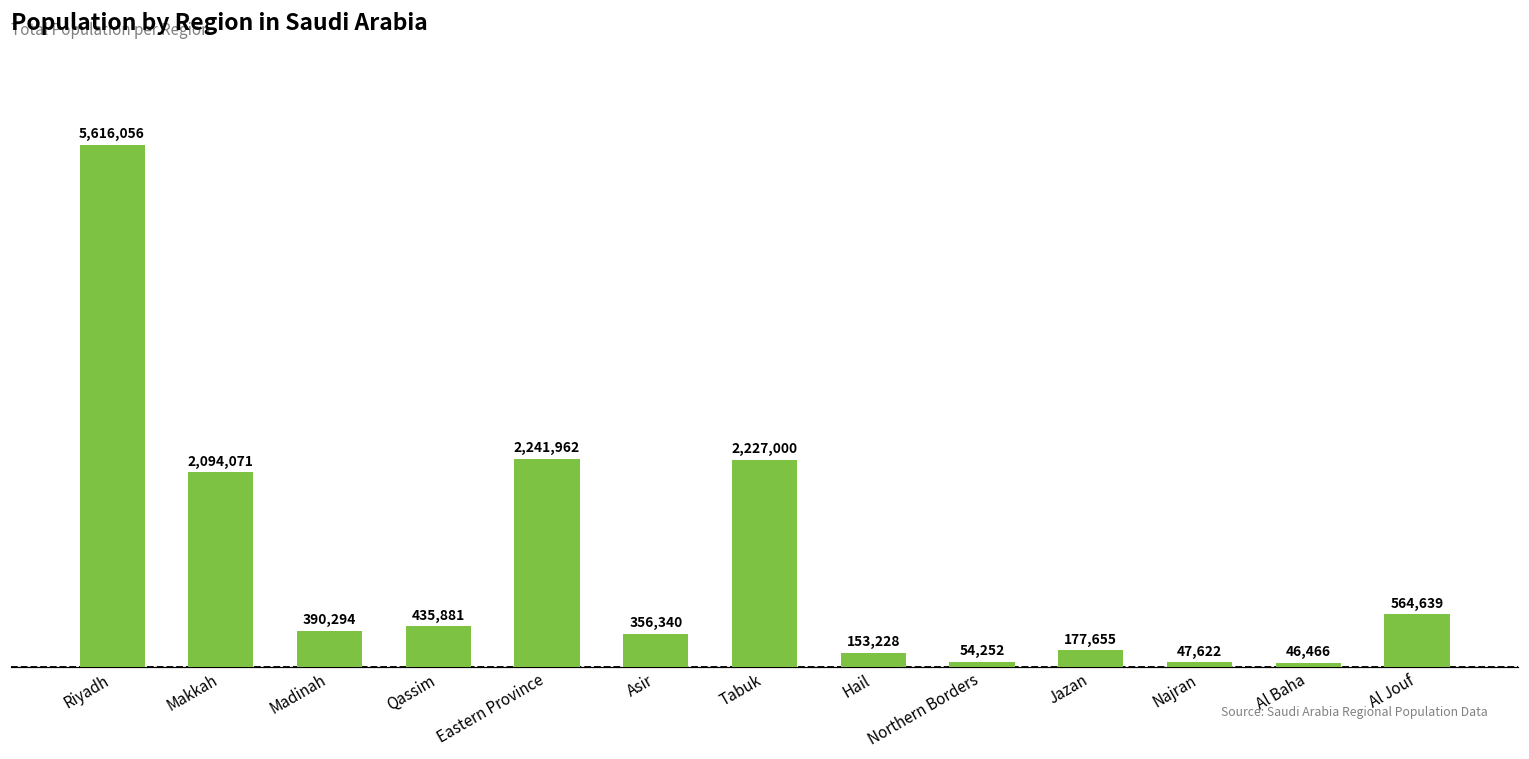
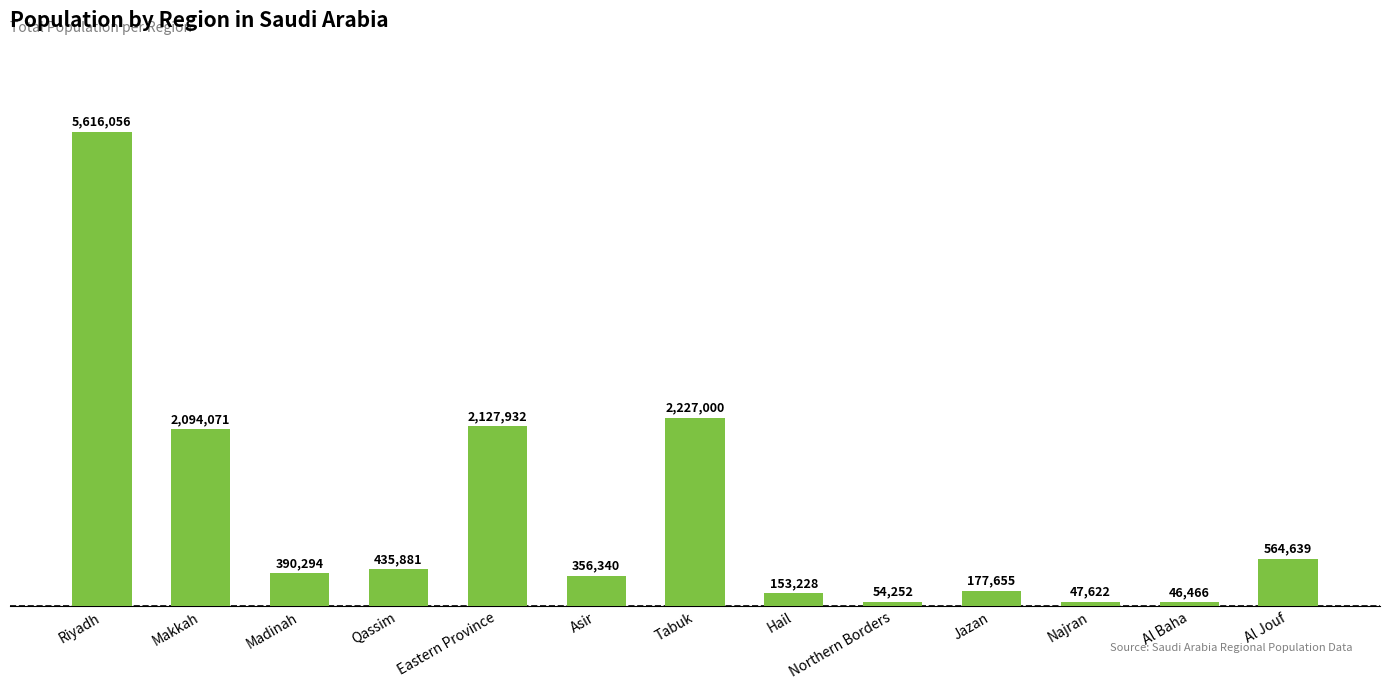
Eastern Province: 2,241,962 -> 2,127,932
